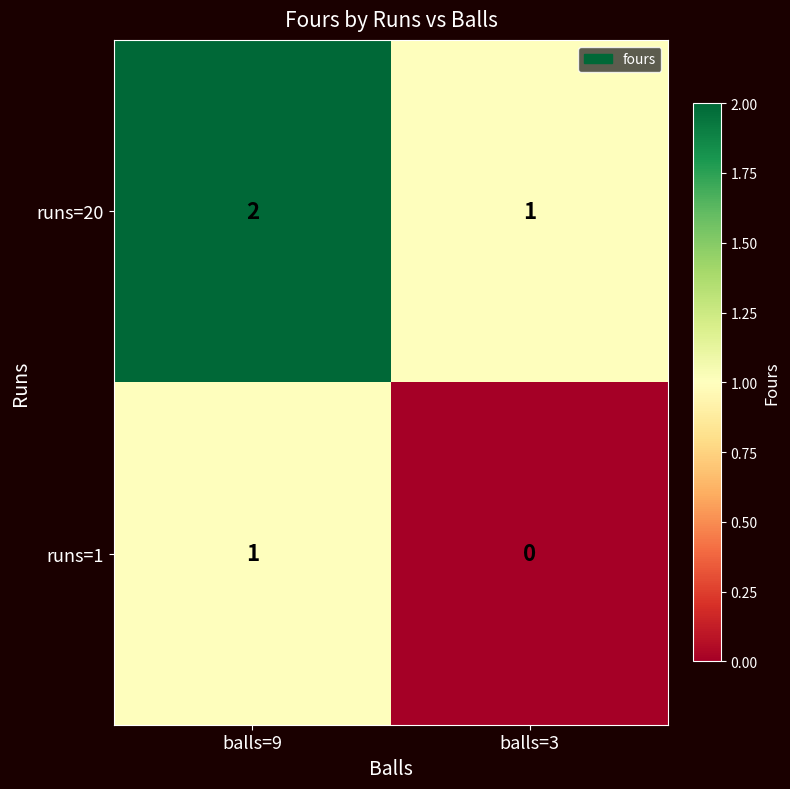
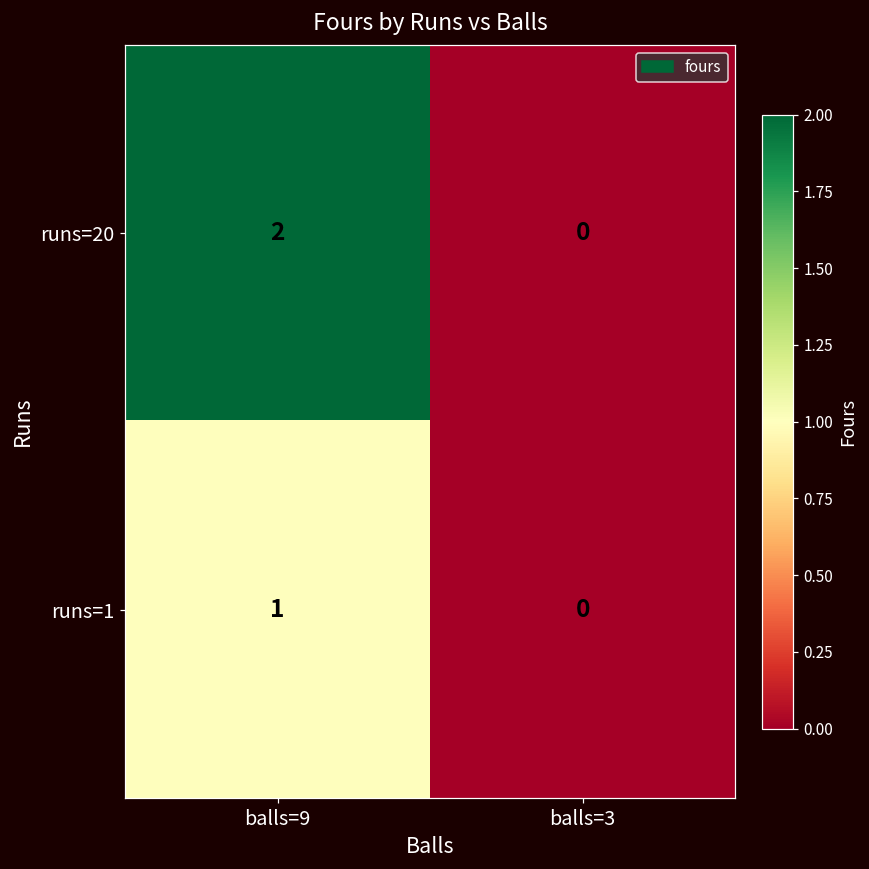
runs=20, balls=3: 1 -> 0
